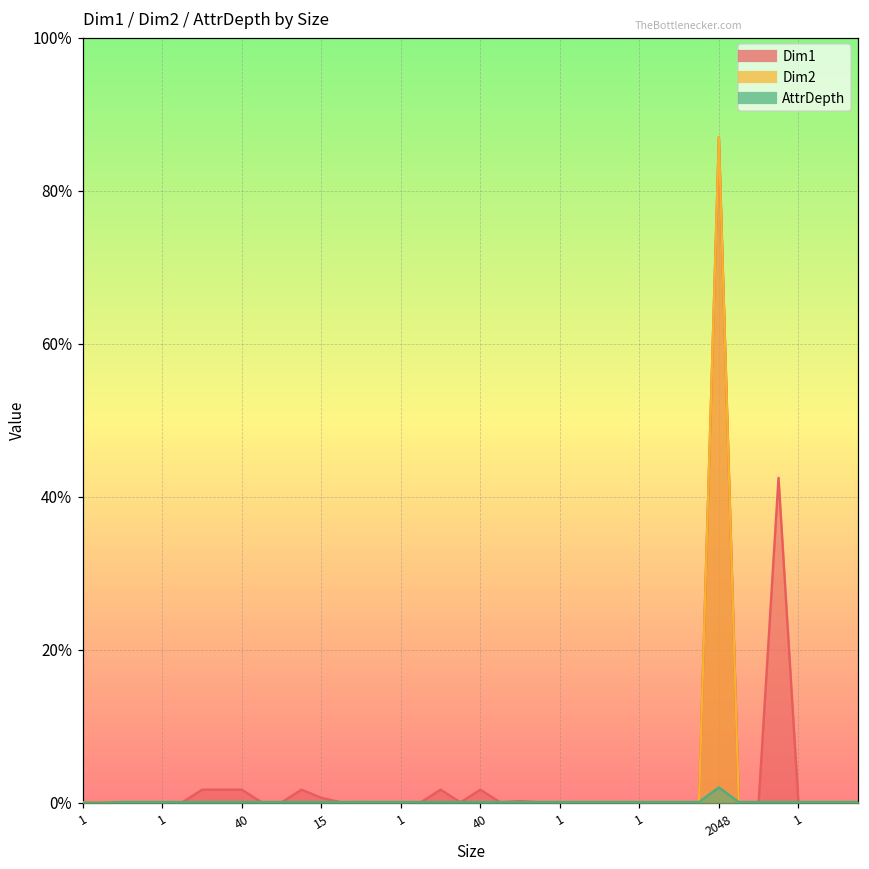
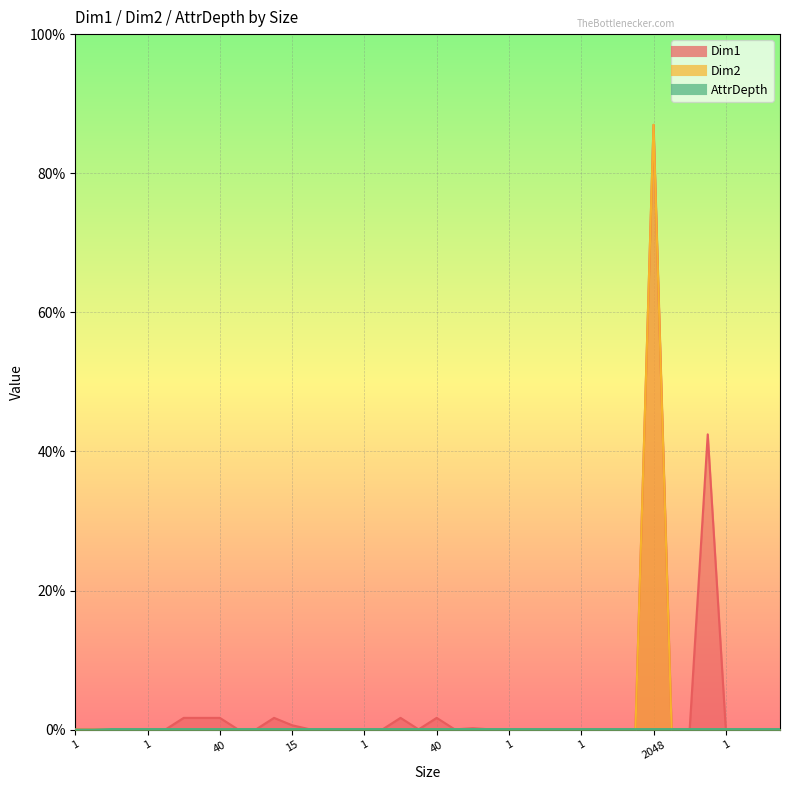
AttrDepth, 2048: 2% -> 0%
